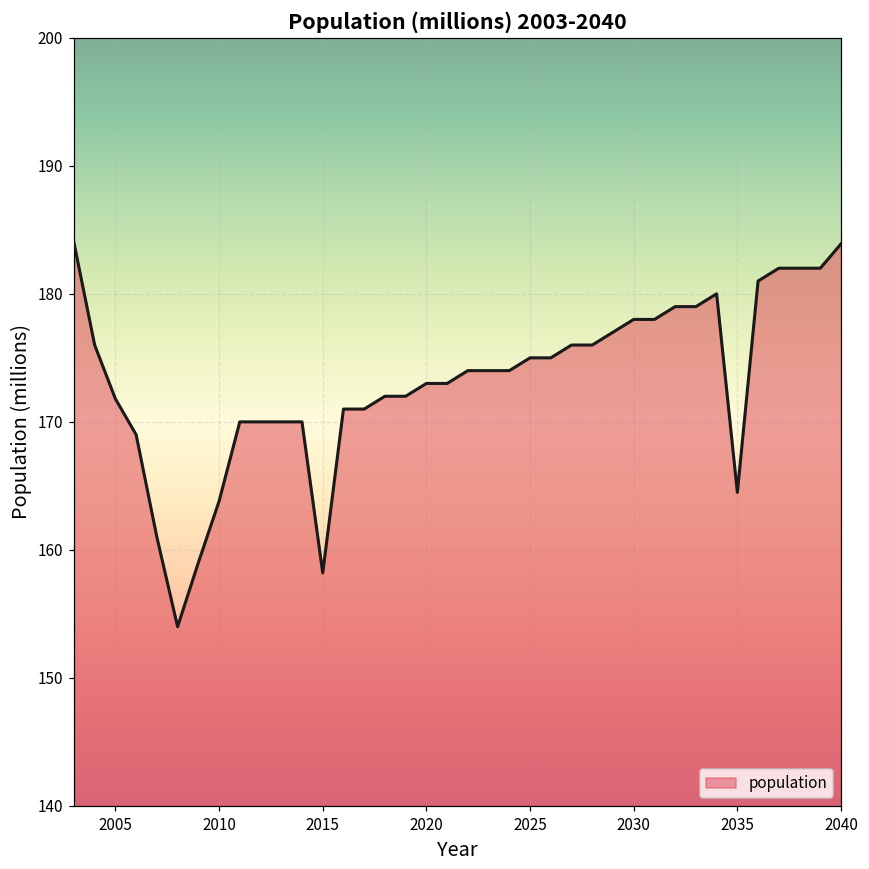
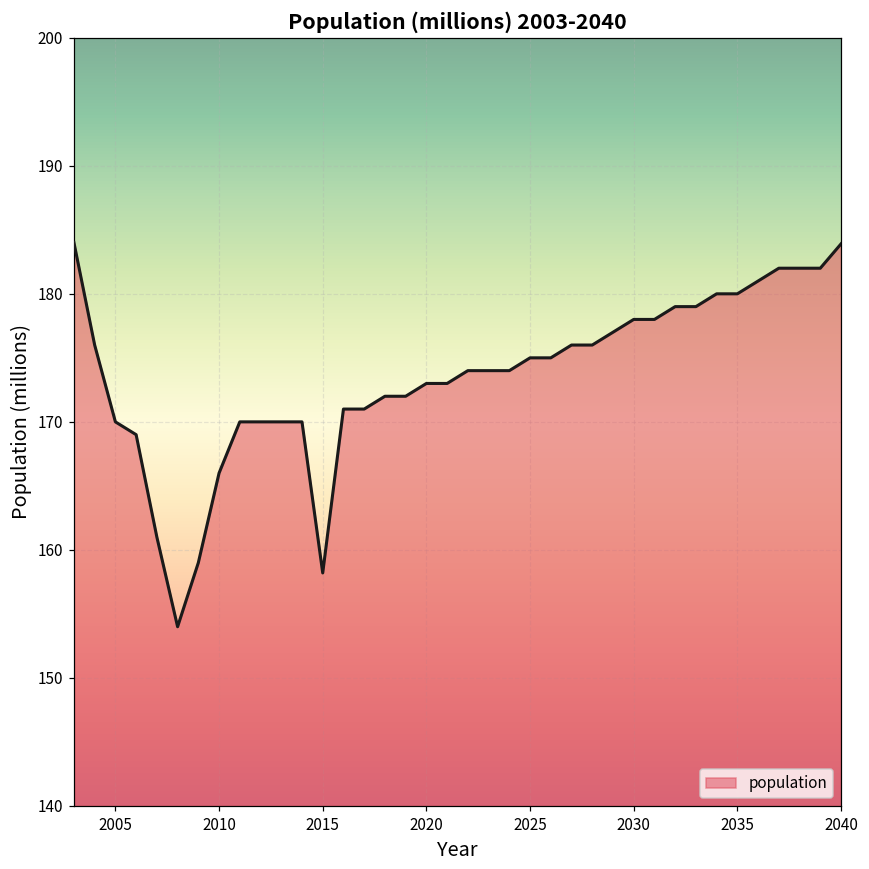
2005: 171.8 -> 170.0
2010: 163.8 -> 166.0
2035: 164.5 -> 180.0
